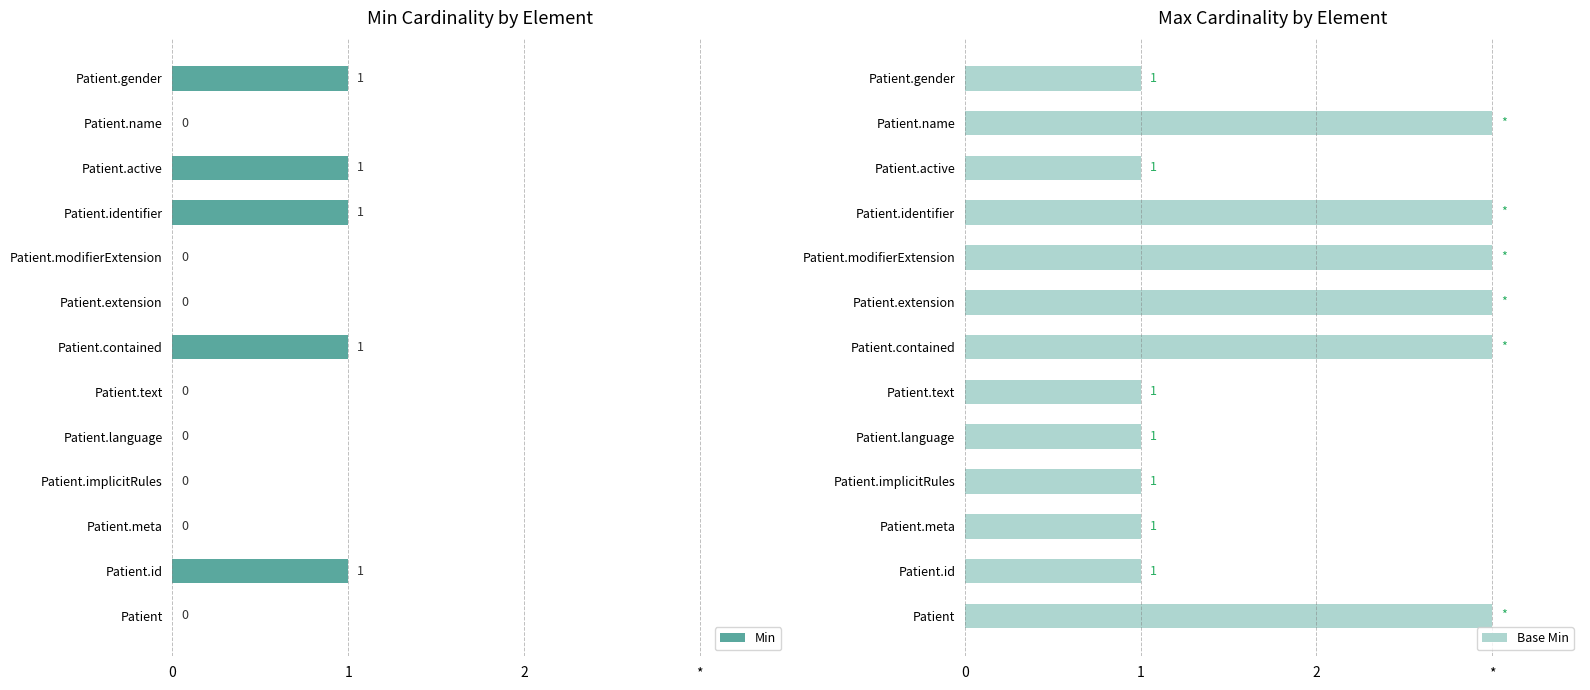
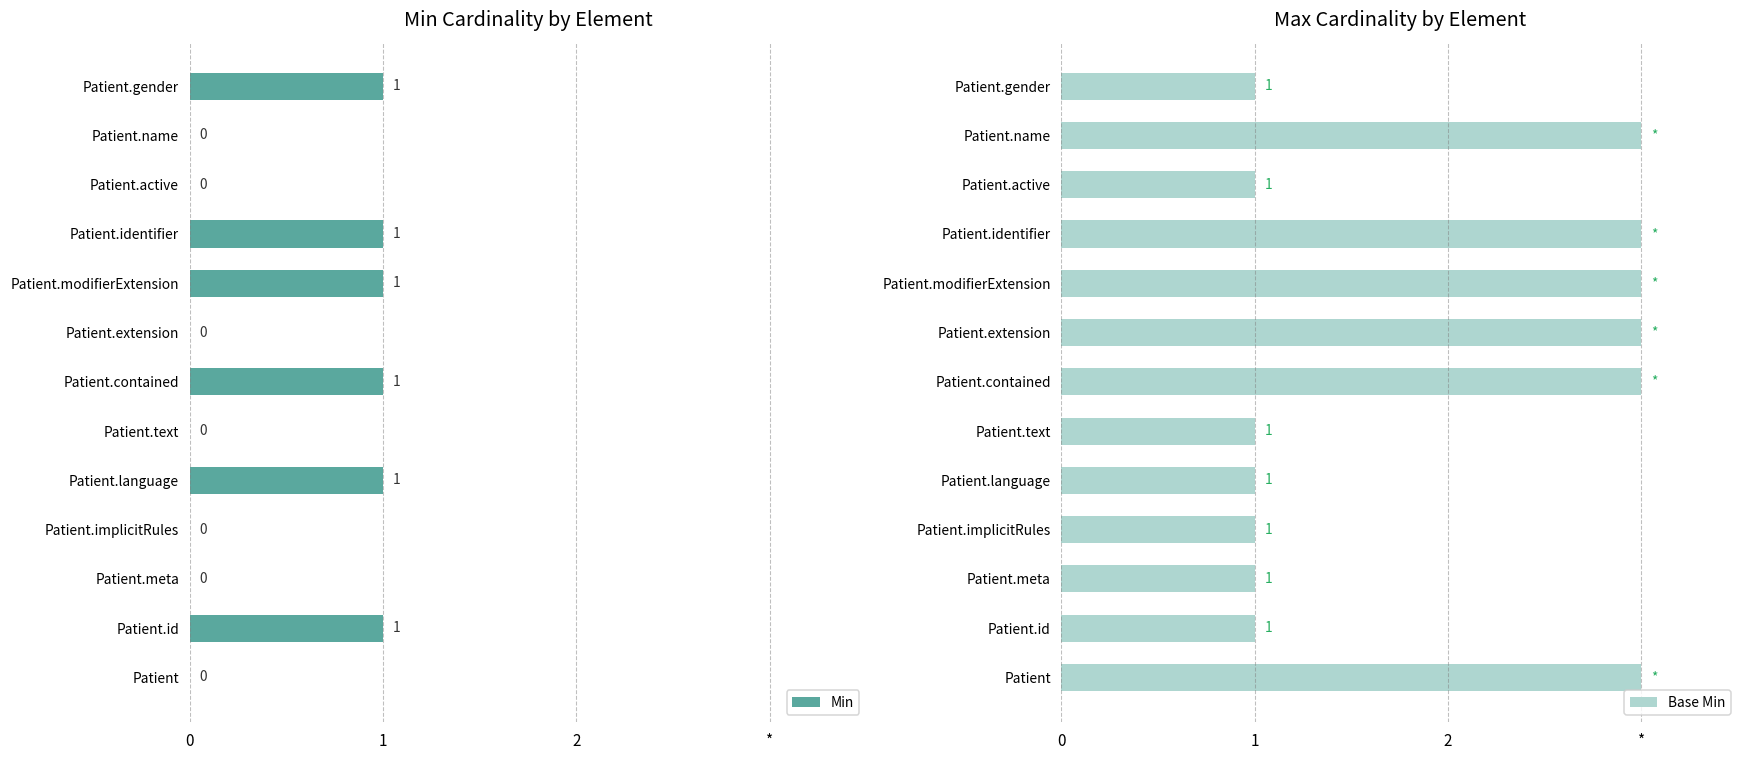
Min Cardinality by Element, Patient.active: 1 -> 0
Min Cardinality by Element, Patient.modifierExtension: 0 -> 1
Min Cardinality by Element, Patient.language: 0 -> 1
